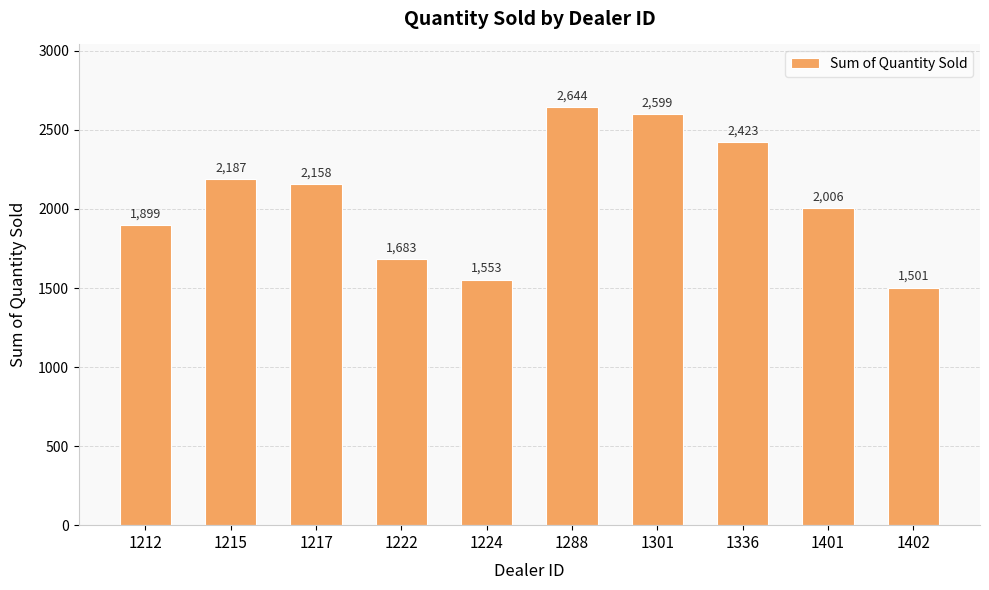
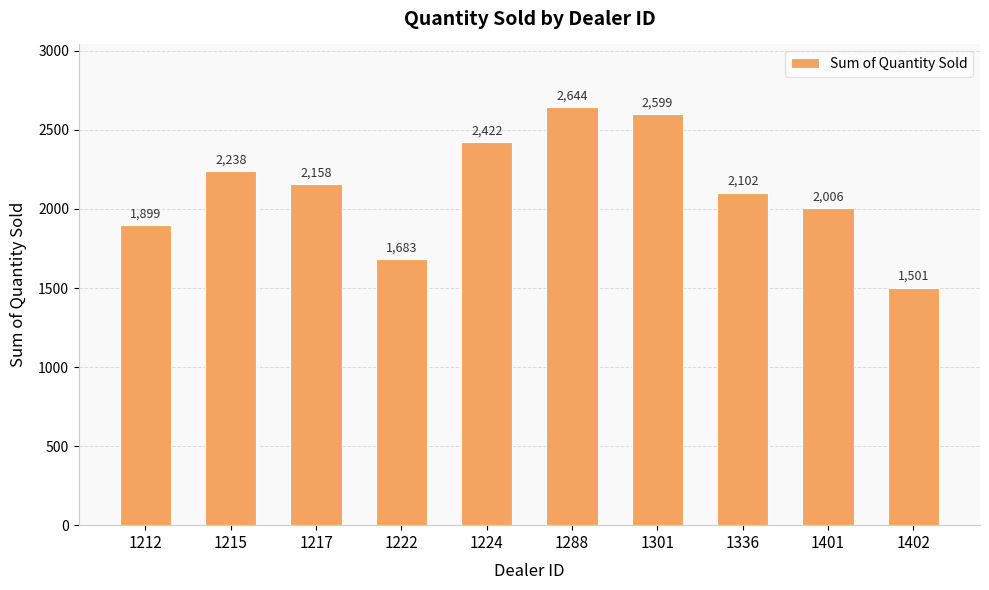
1215: 2,187 -> 2,238
1224: 1,553 -> 2,422
1336: 2,423 -> 2,102
